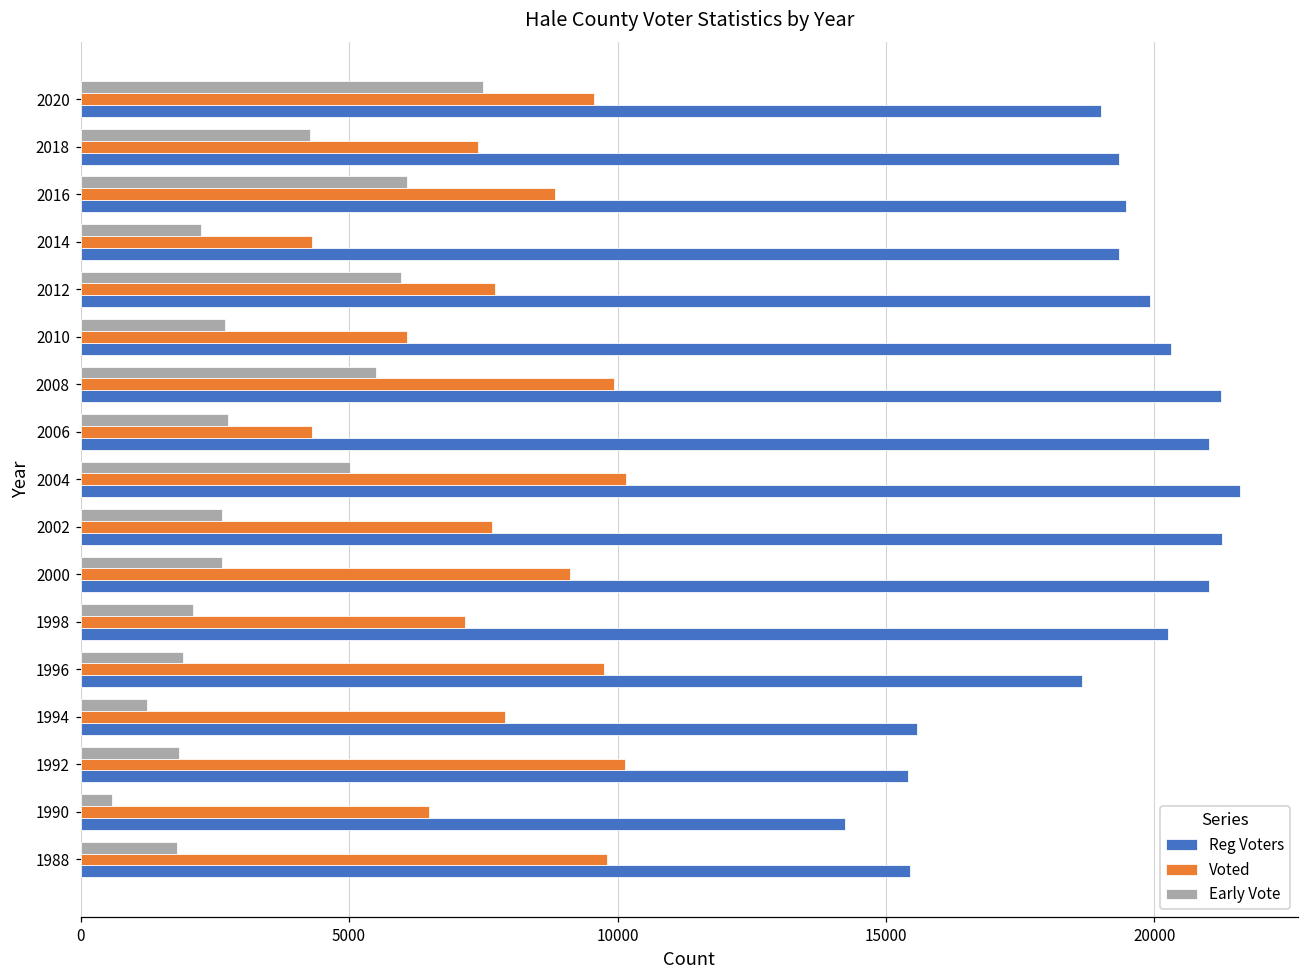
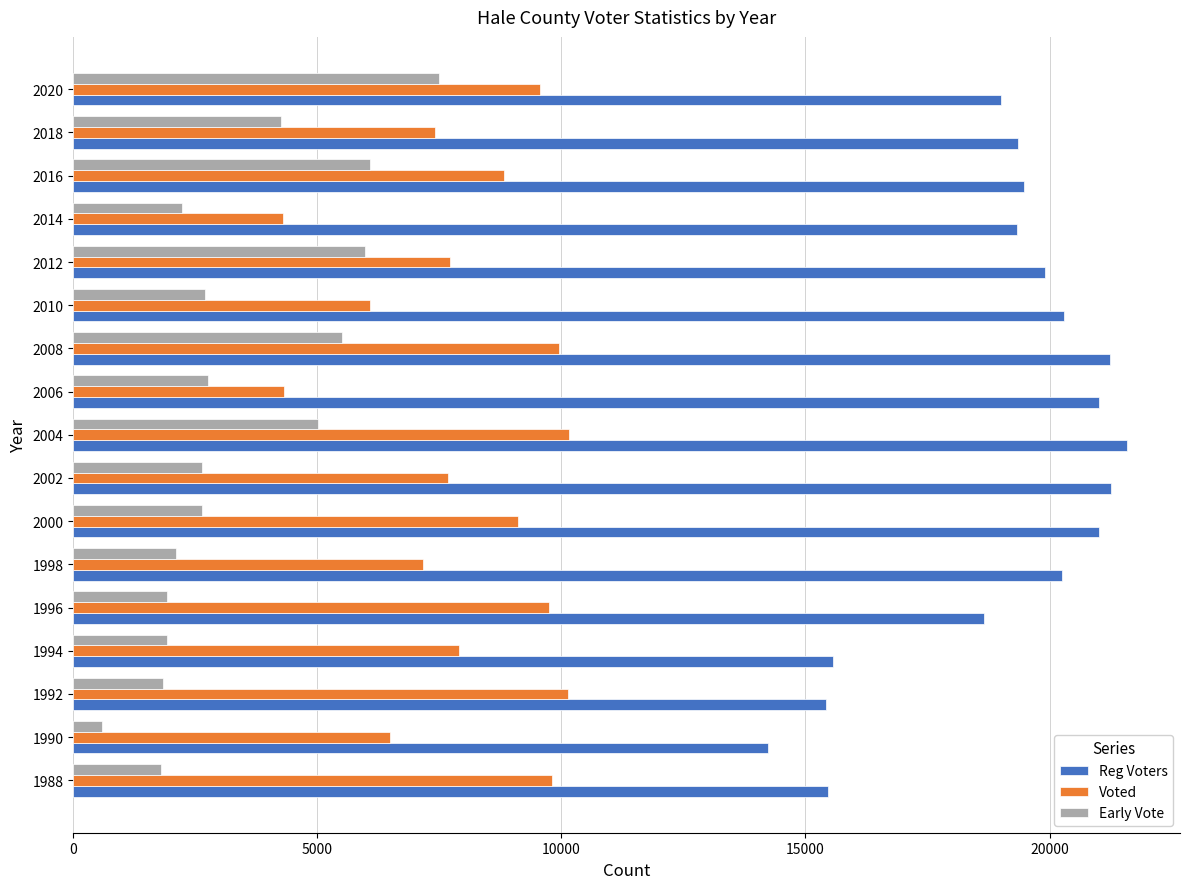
Early Vote, 1994: 1200 -> 1900
